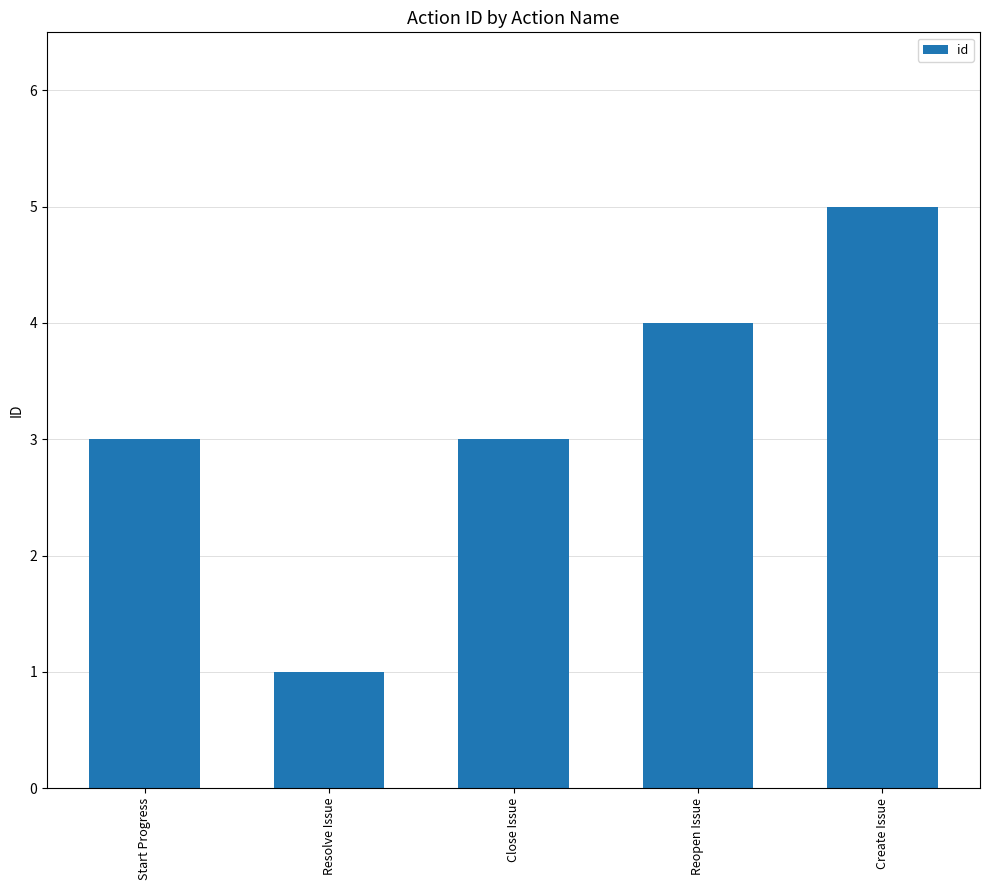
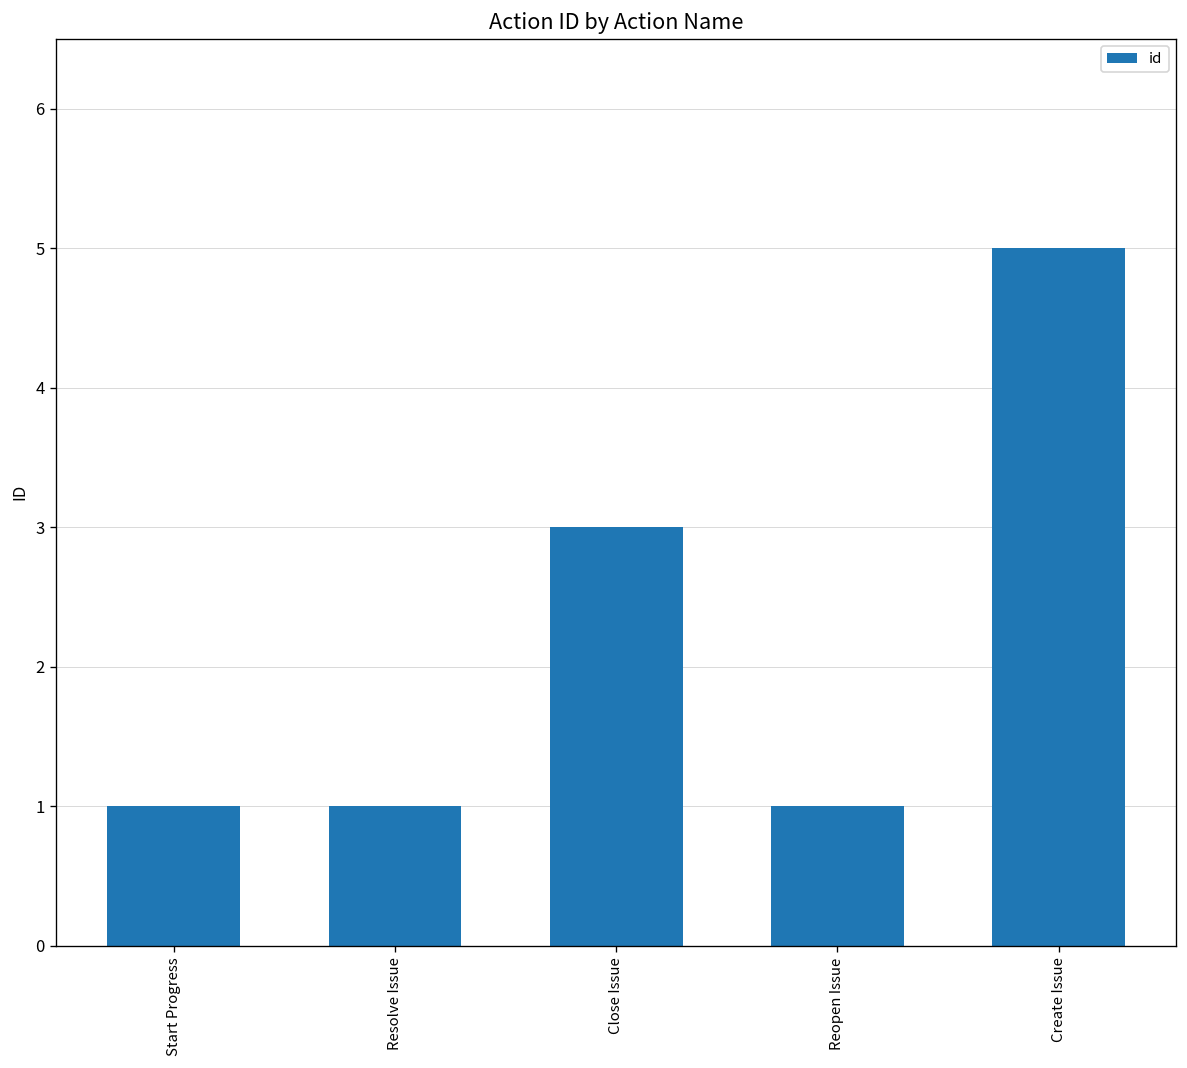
Start Progress: 3 -> 1
Reopen Issue: 4 -> 1
